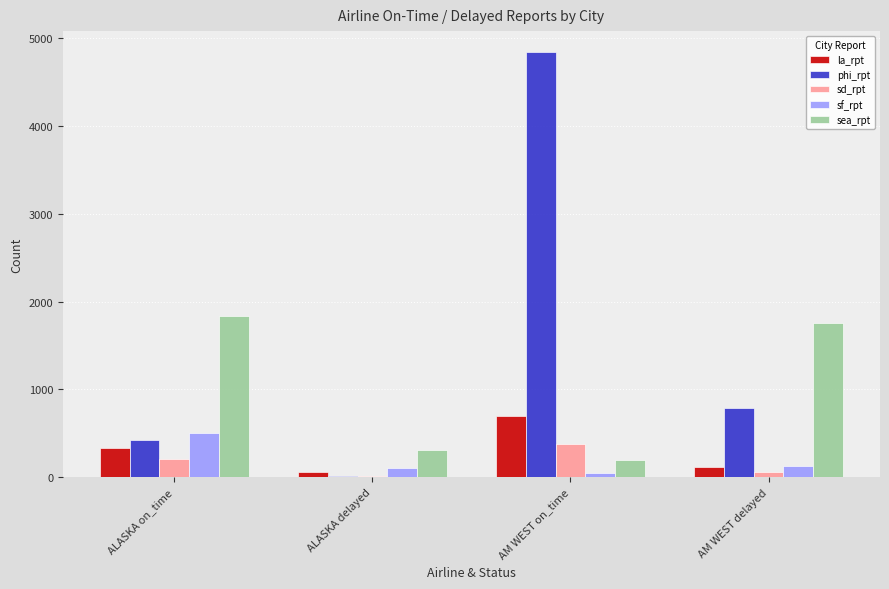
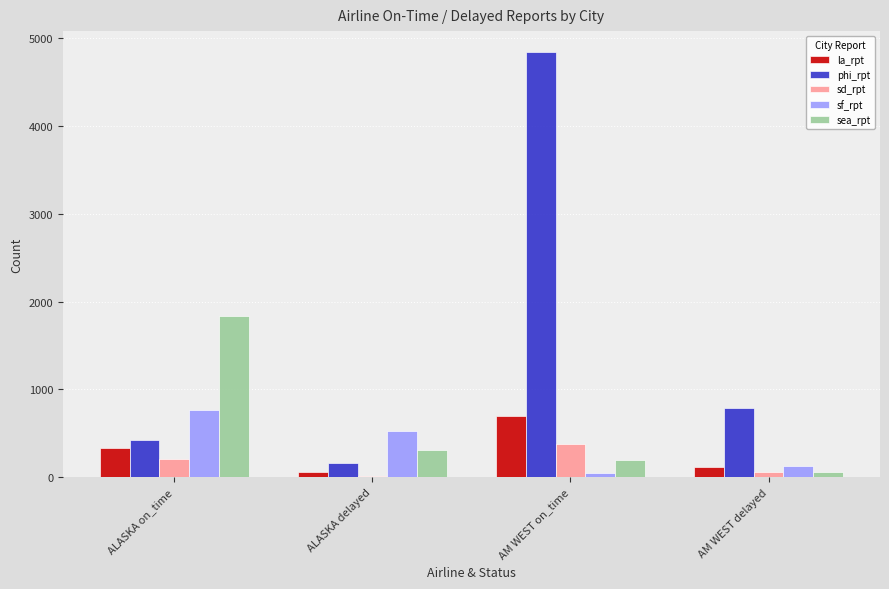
sf_rpt, ALASKA on_time: 500 -> 800
phi_rpt, ALASKA delayed: 0 -> 200
sf_rpt, ALASKA delayed: 100 -> 500
sea_rpt, AM WEST delayed: 1800 -> 100
